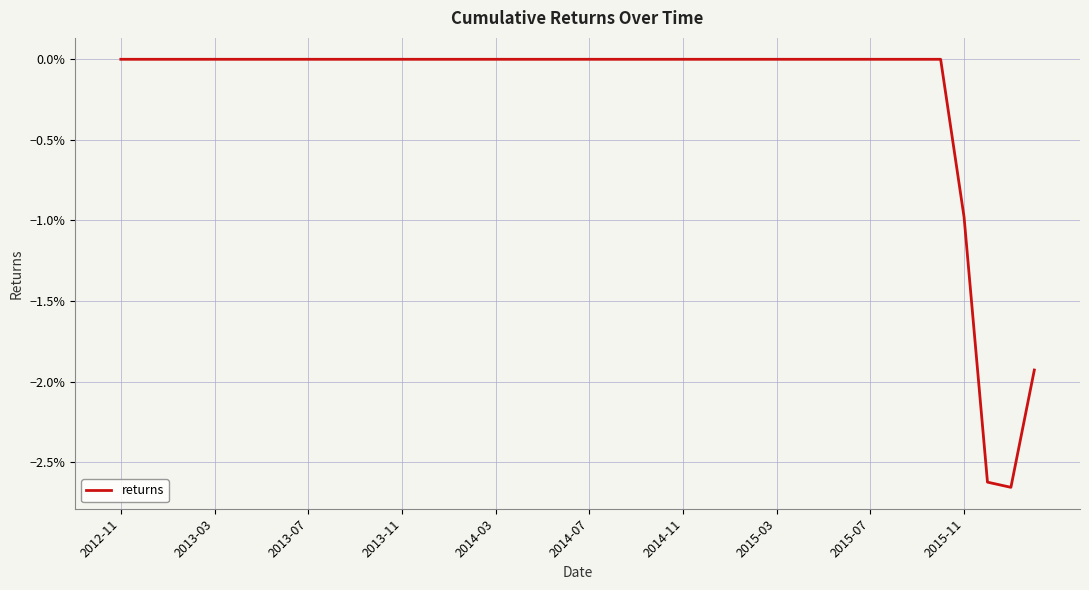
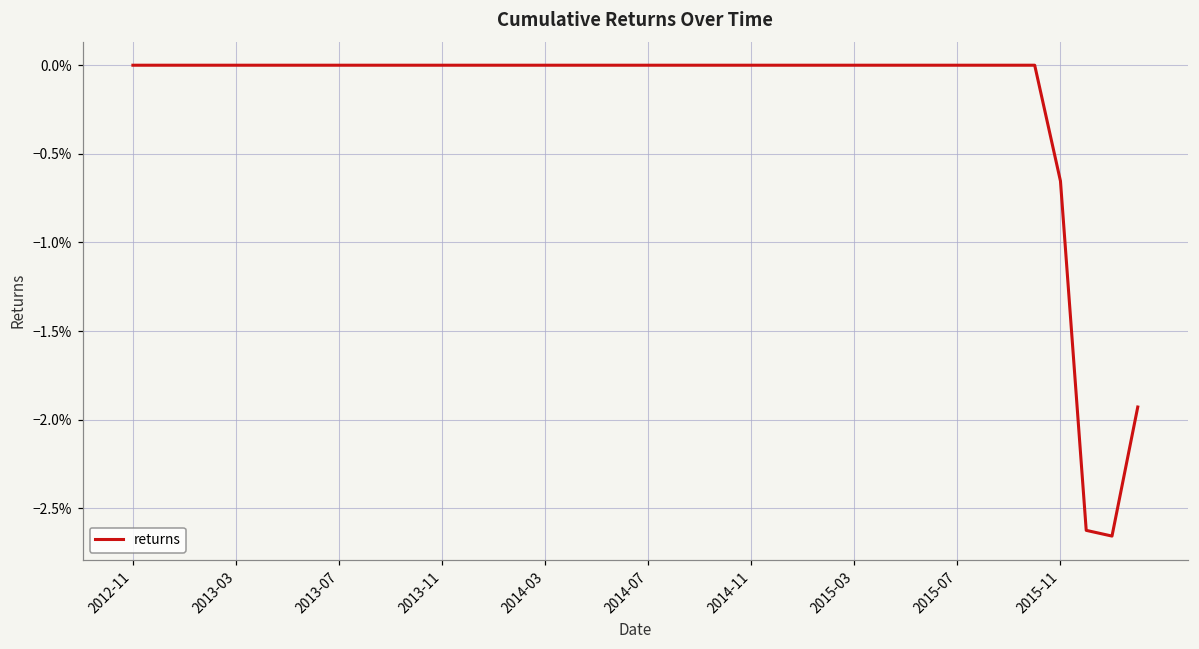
2015-11: -0.98% -> -0.65%
